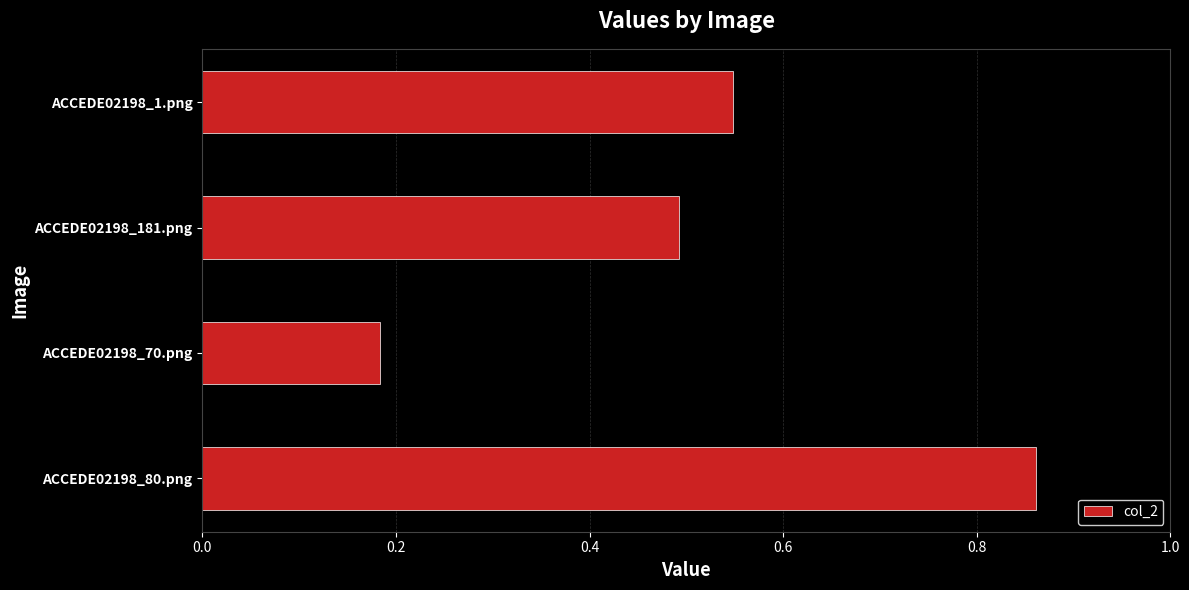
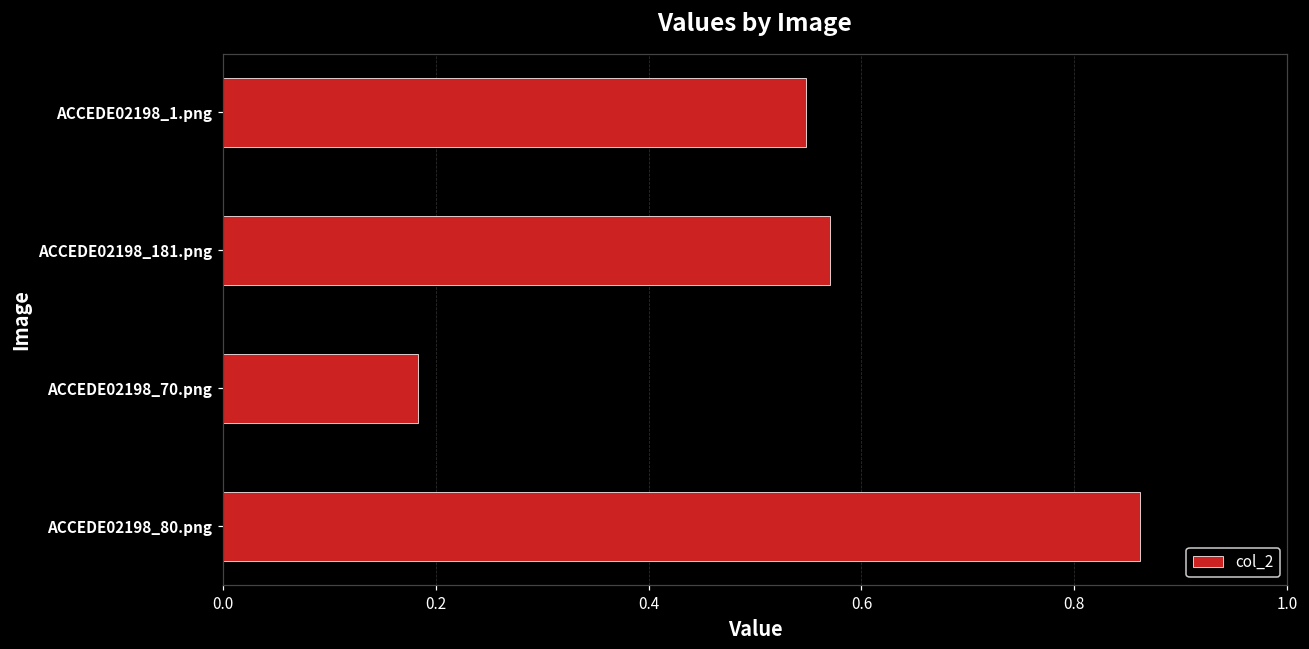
ACCEDE02198_181.png: 0.49 -> 0.57
